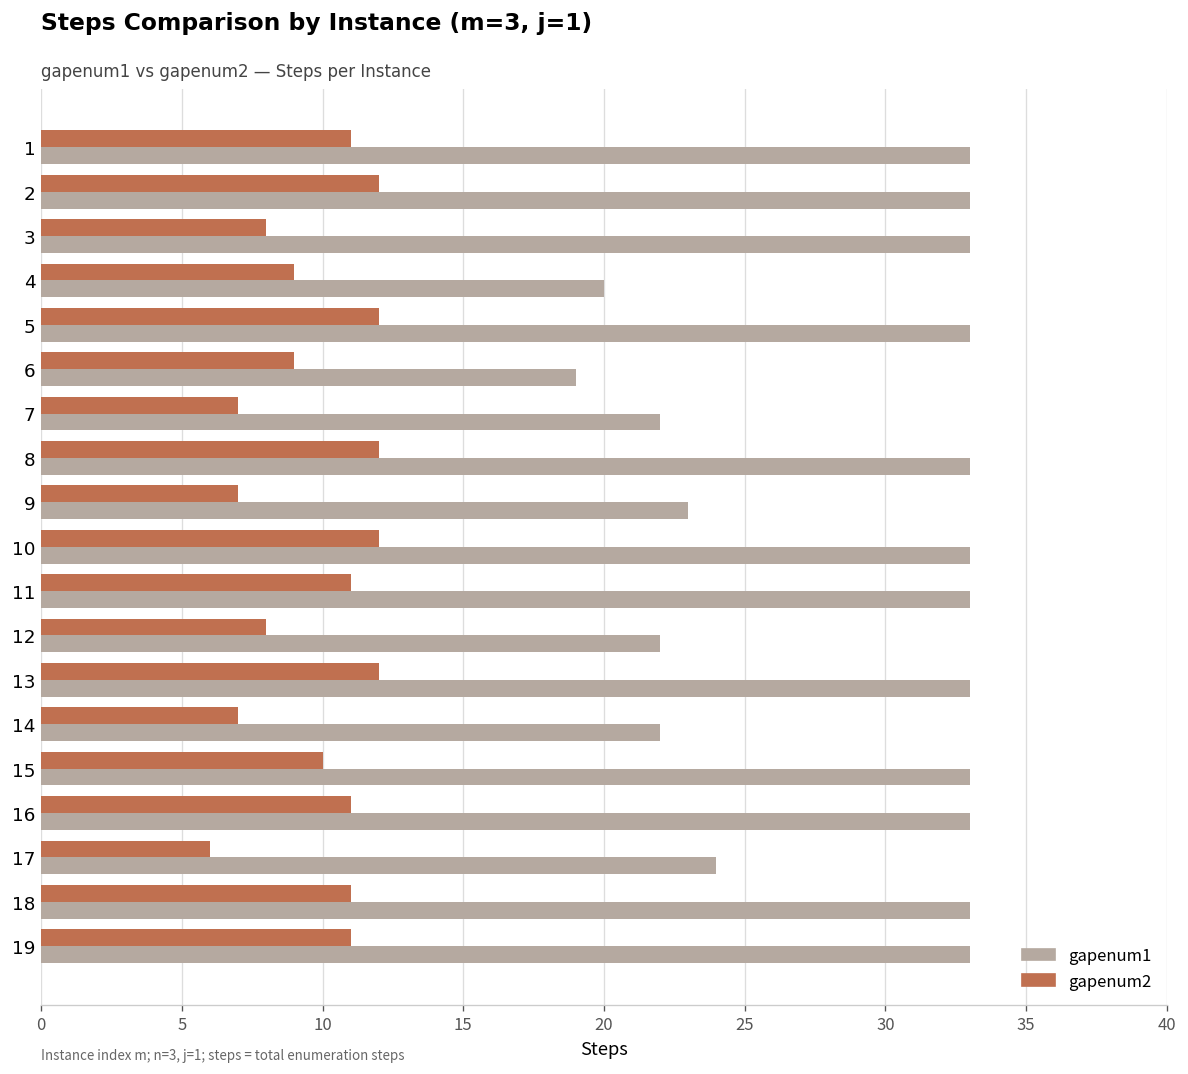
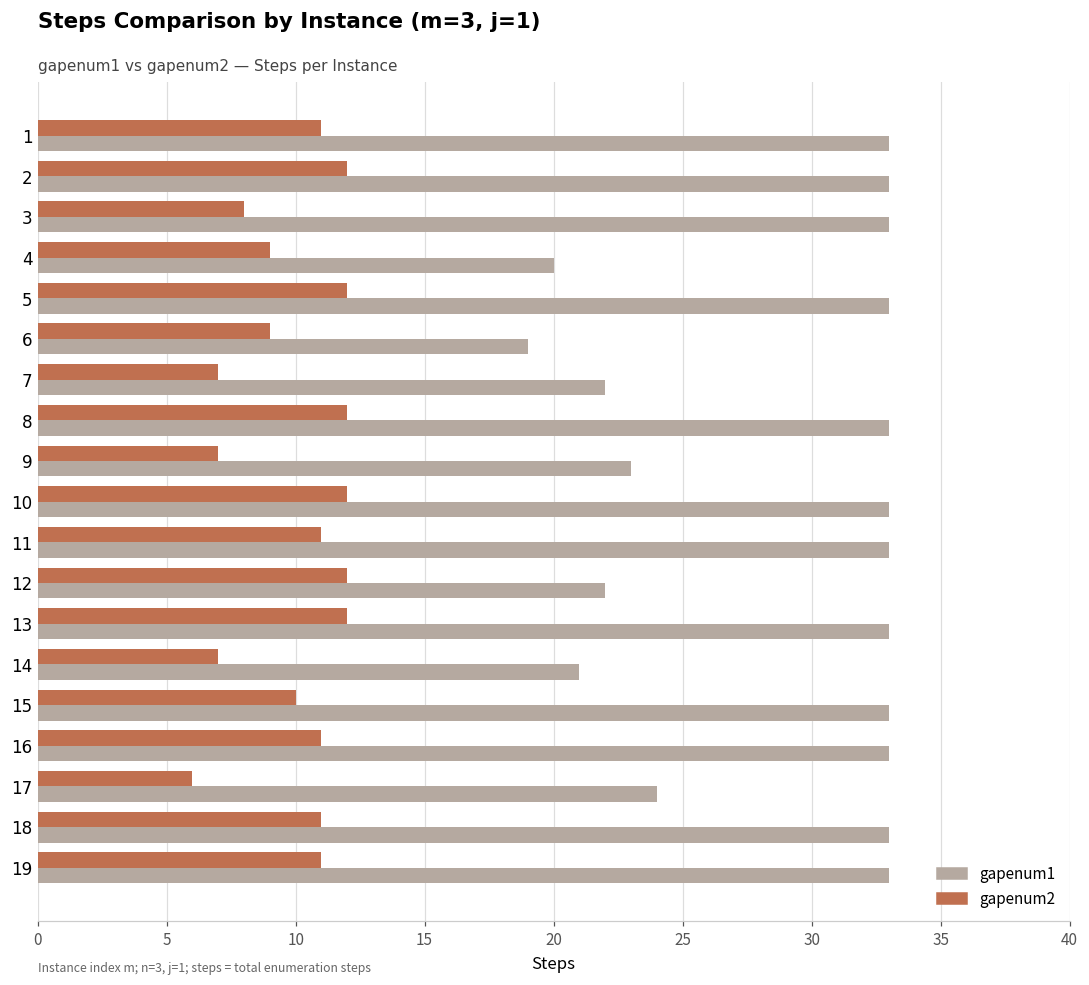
gapenum2, 12: 8 -> 12
gapenum1, 14: 22 -> 21
